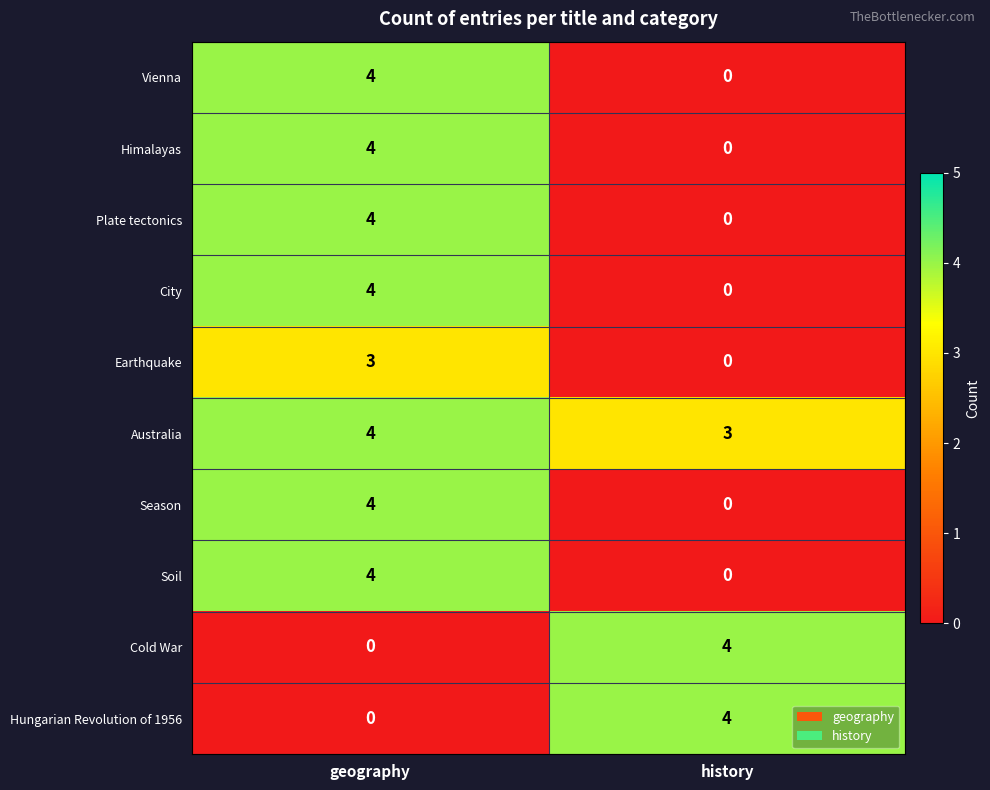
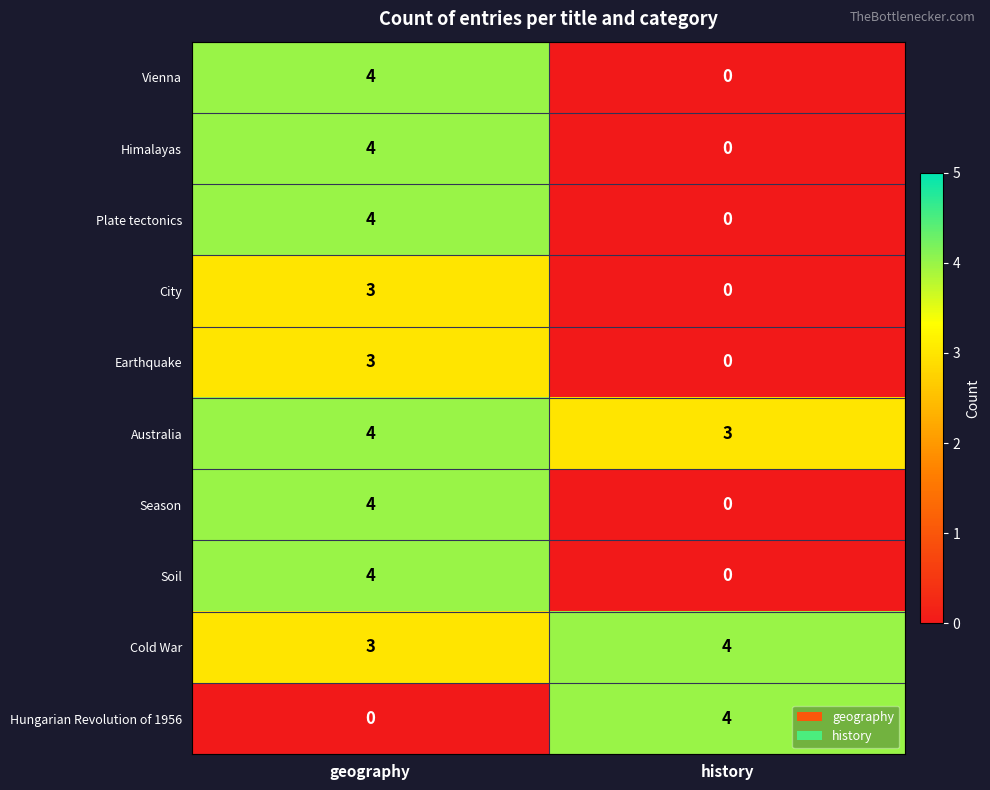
City, geography: 4 -> 3
Cold War, geography: 0 -> 3
